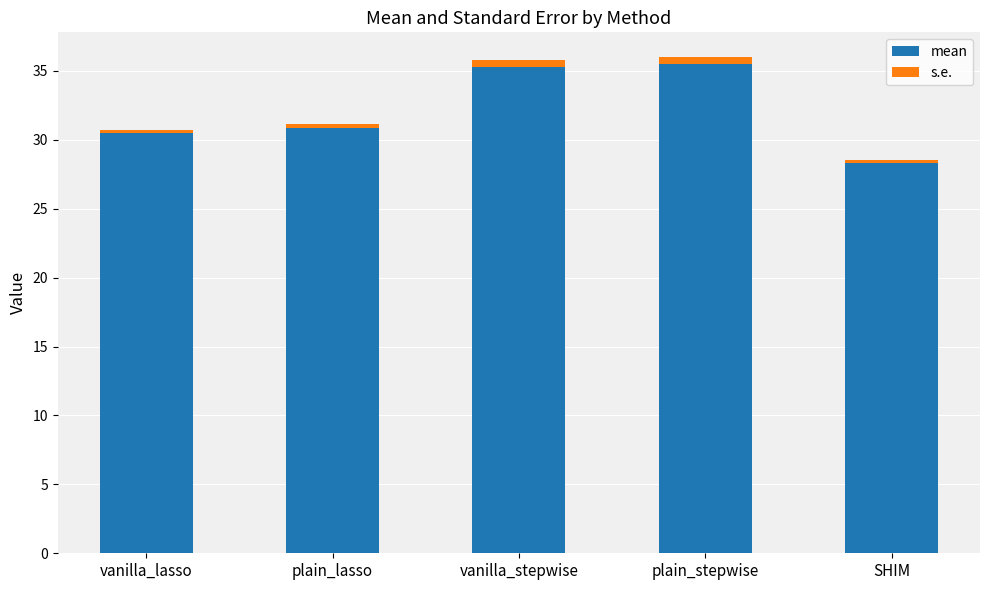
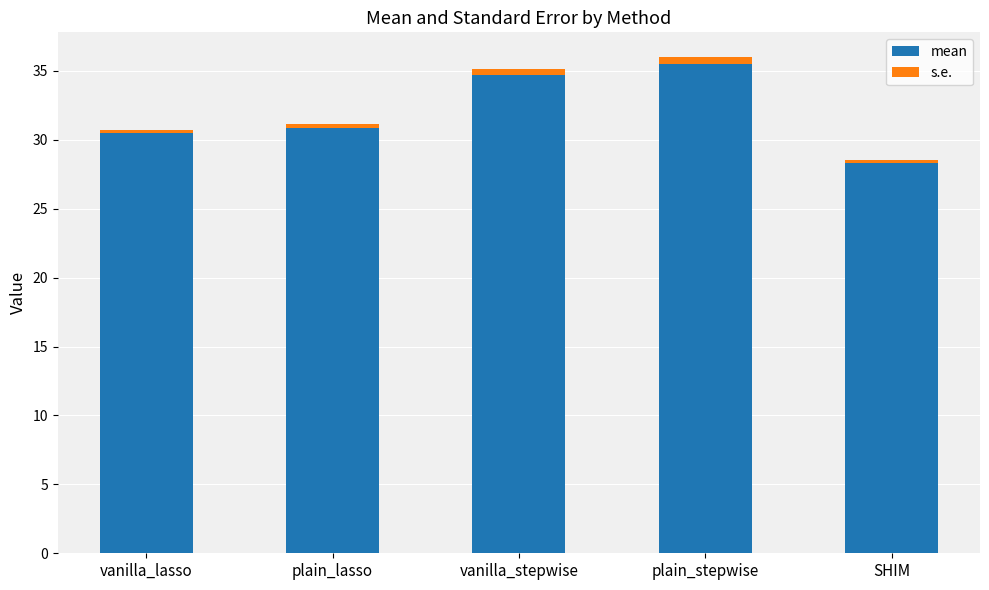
mean, vanilla_stepwise: 35.3 -> 34.7
